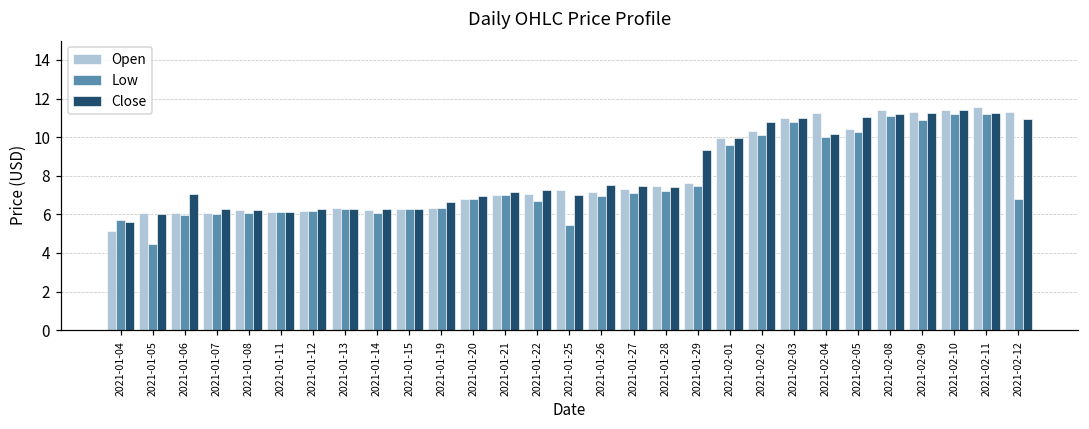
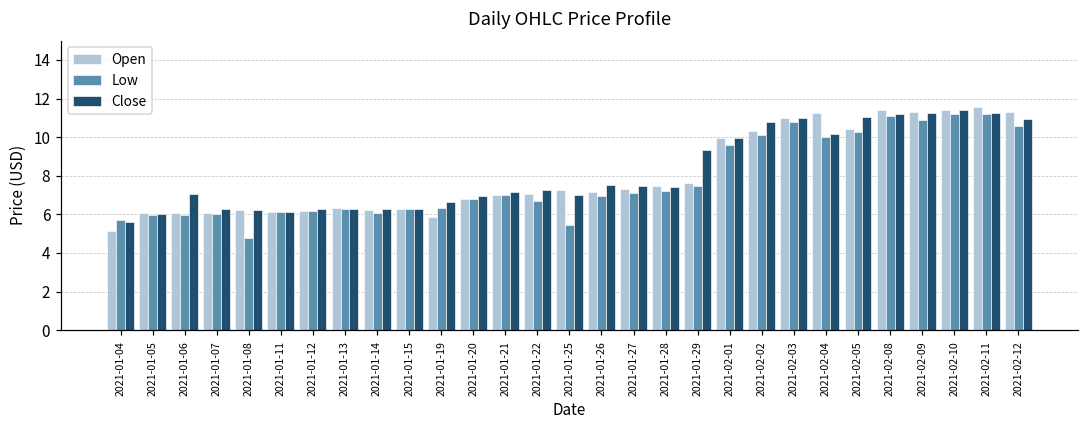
Low, 2021-01-05: 4.5 -> 6.0
Low, 2021-01-08: 6.1 -> 4.8
Open, 2021-01-19: 6.3 -> 5.9
Low, 2021-02-12: 6.8 -> 10.6
